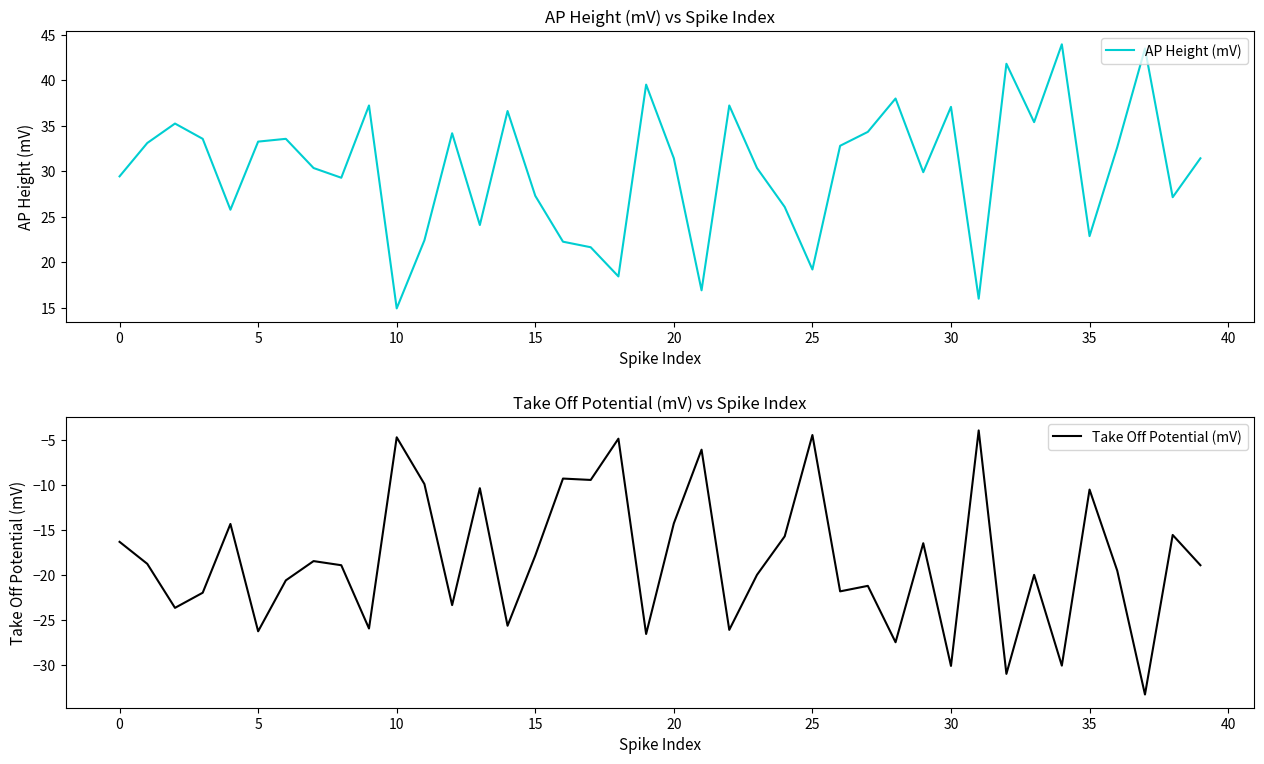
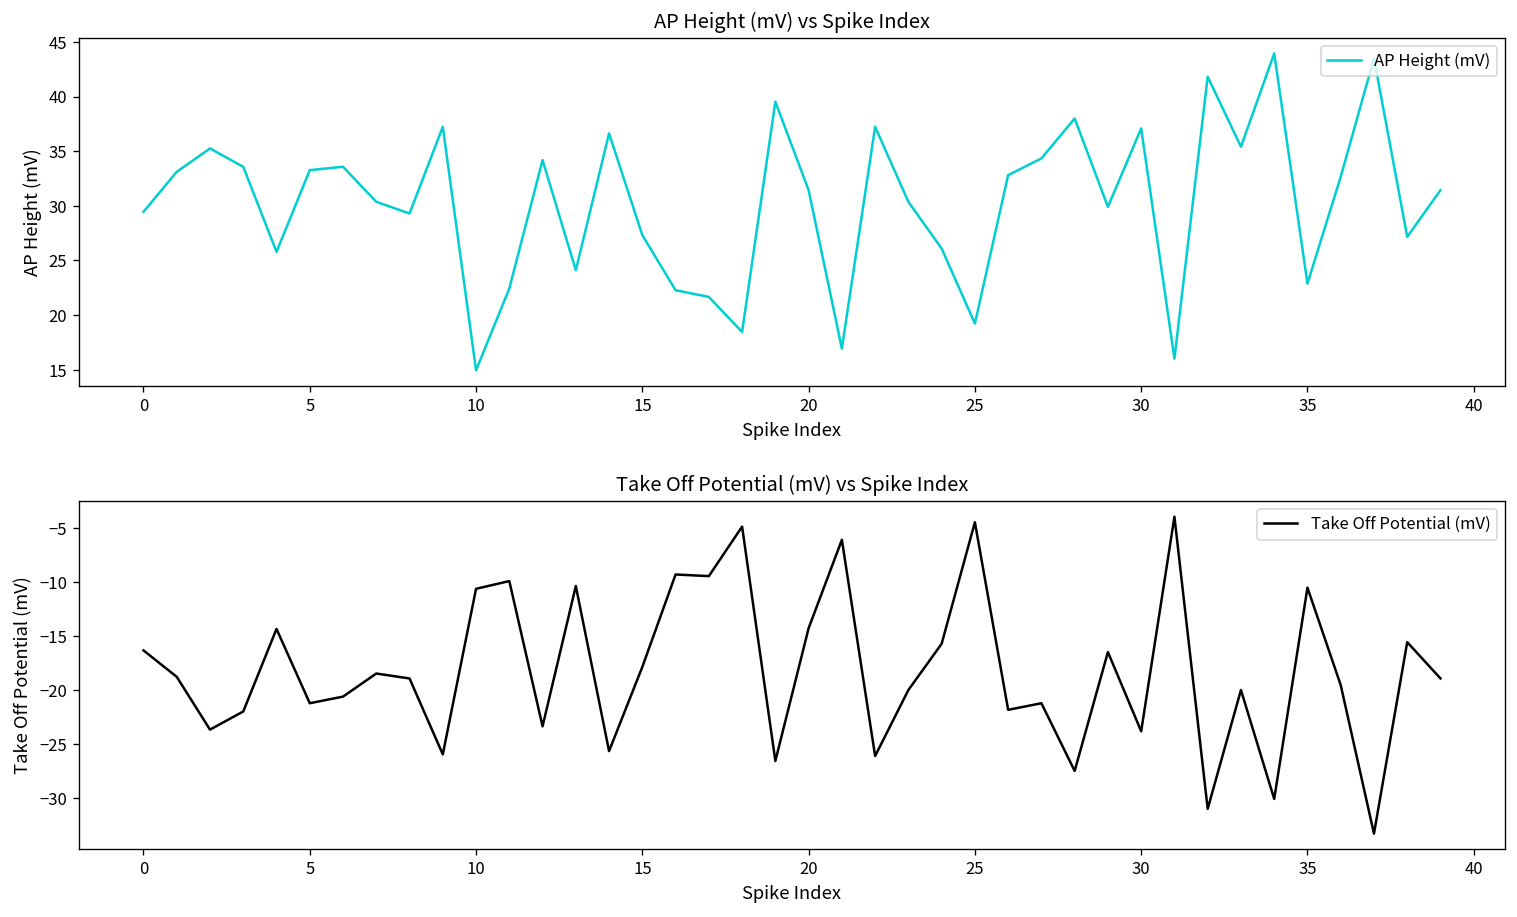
Take Off Potential (mV) vs Spike Index, 5: -26 -> -21
Take Off Potential (mV) vs Spike Index, 10: -5 -> -11
Take Off Potential (mV) vs Spike Index, 30: -30 -> -24
